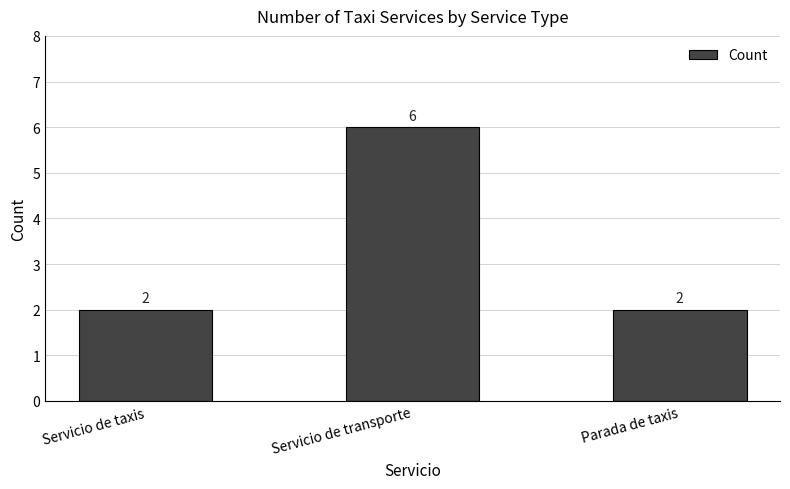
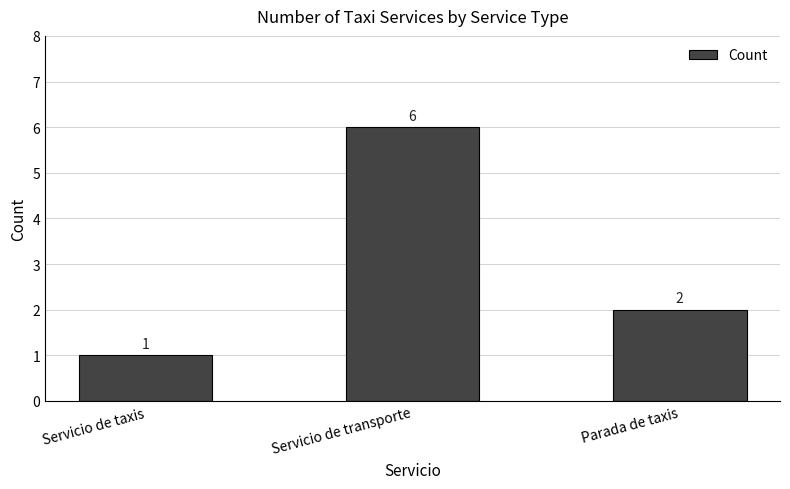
Servicio de taxis: 2 -> 1
